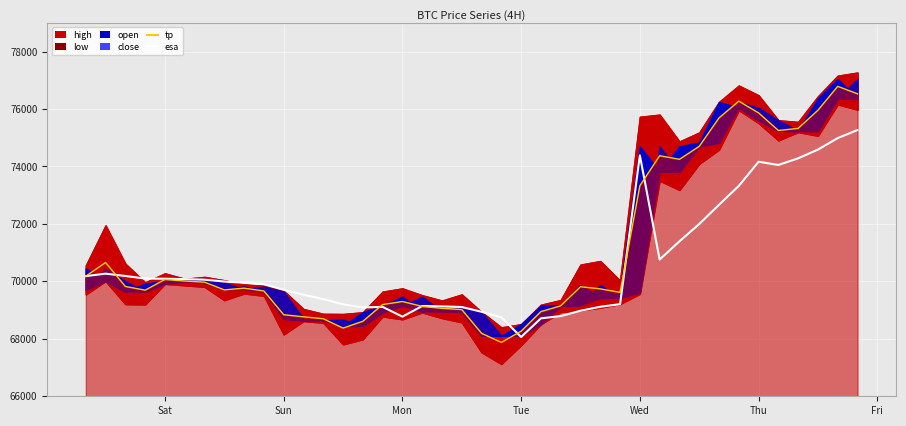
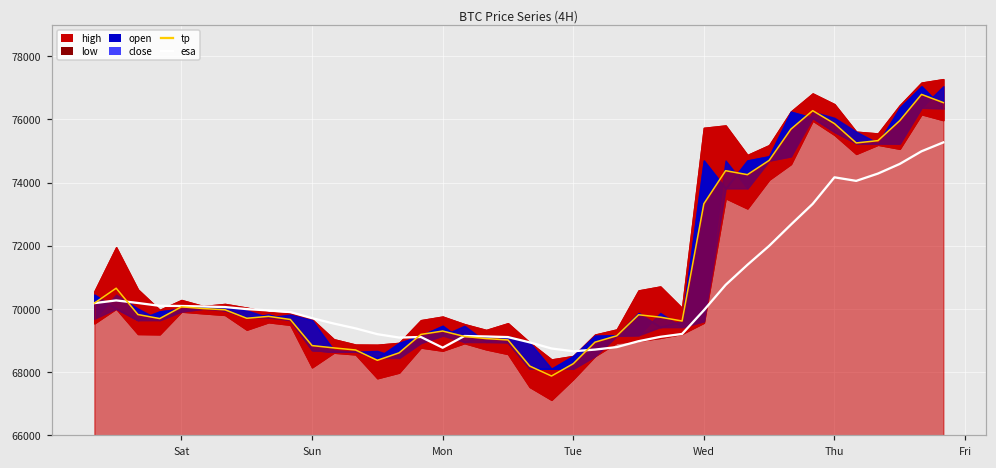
esa, Tue: 68100 -> 68700
esa, Wed: 74400 -> 70000
